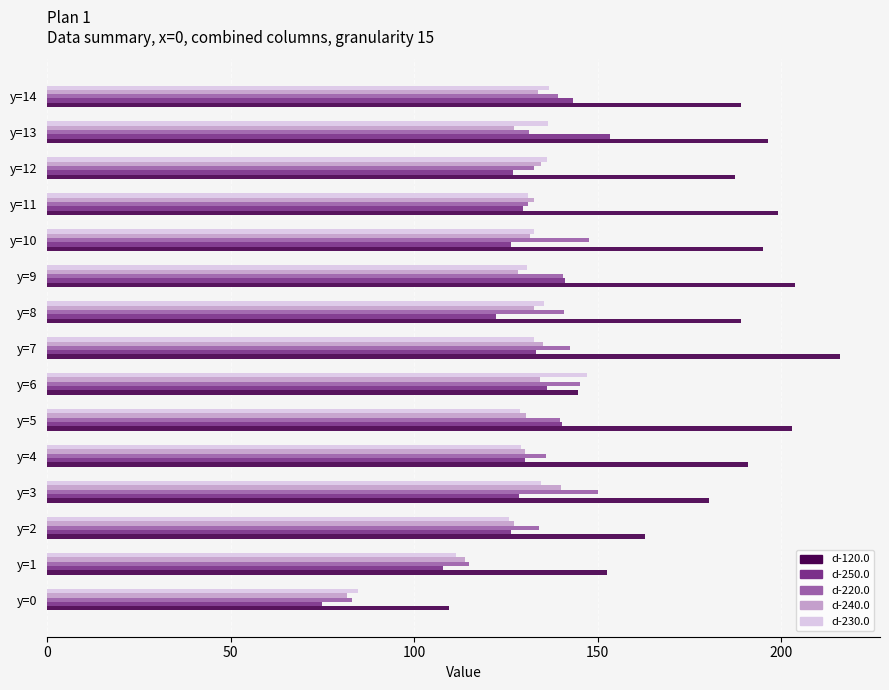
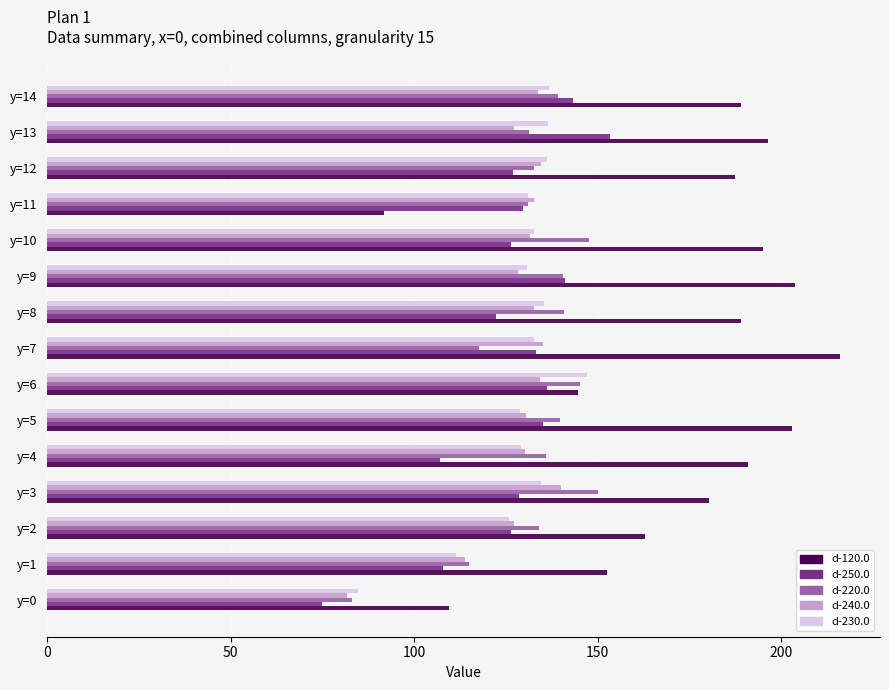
d-120.0, y=11: 199 -> 92
d-220.0, y=7: 143 -> 118
d-250.0, y=5: 140 -> 135
d-250.0, y=4: 130 -> 107
